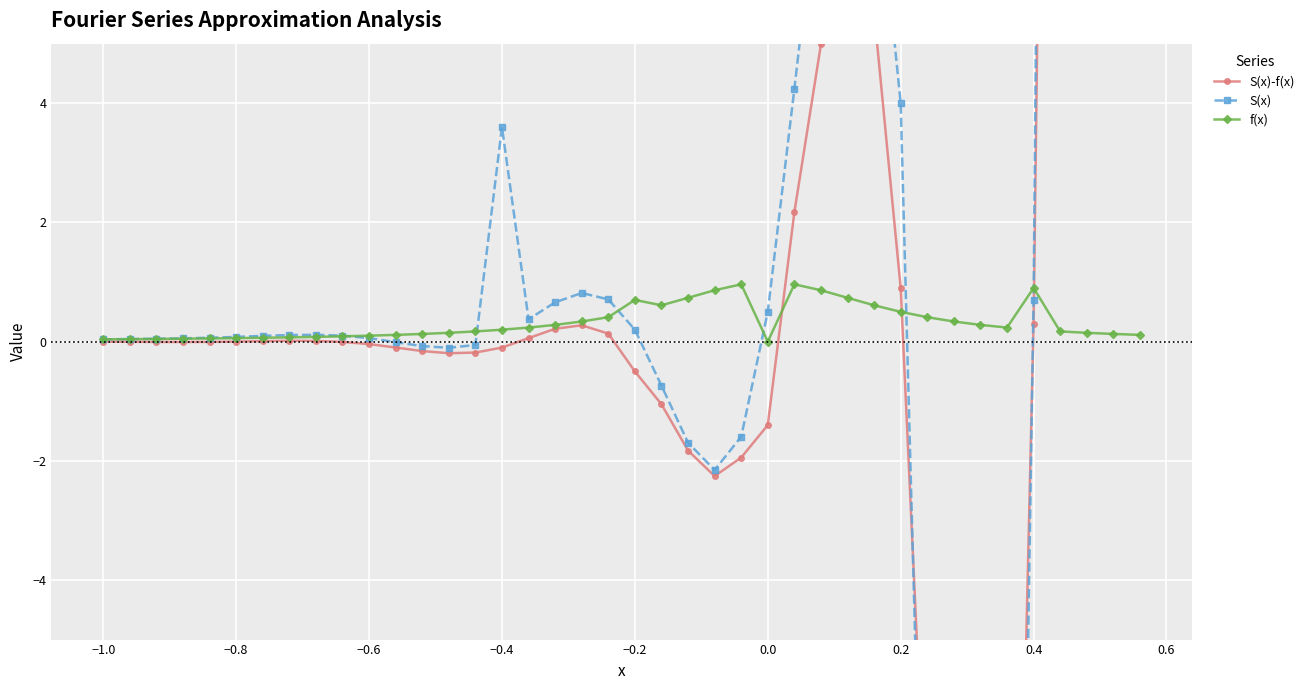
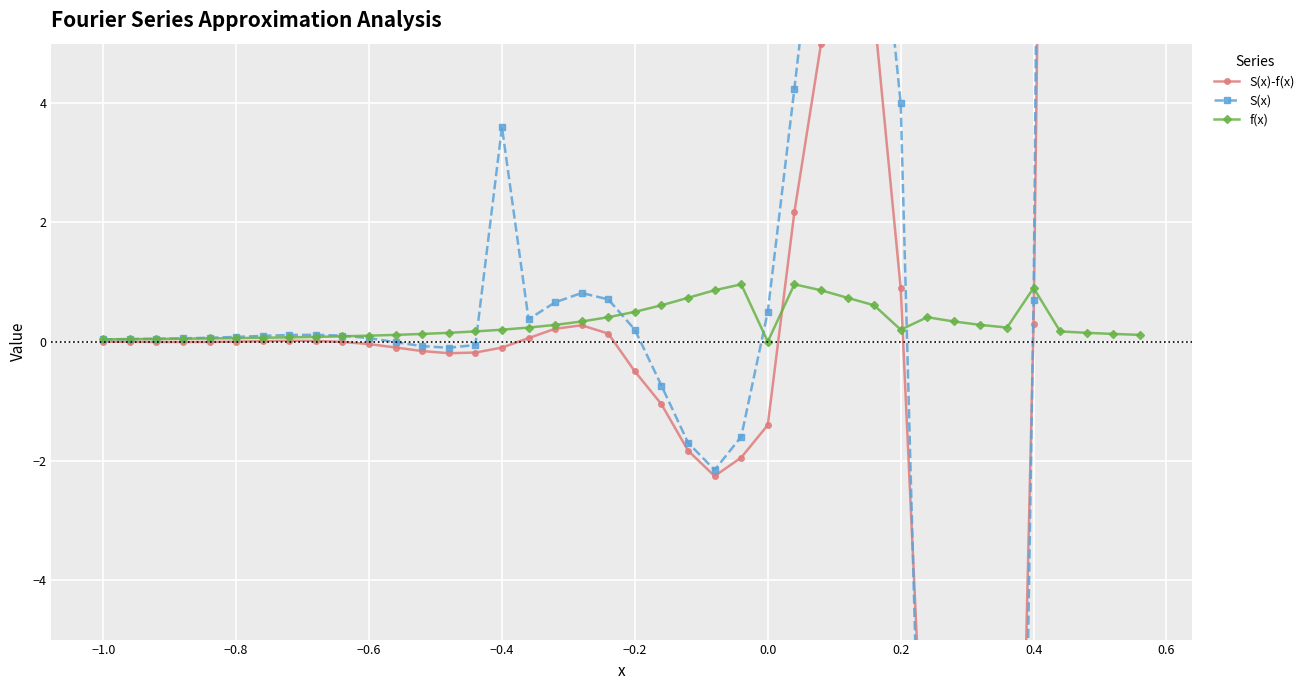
f(x), −0.2: 0.7 -> 0.5
f(x), 0.2: 0.5 -> 0.2
